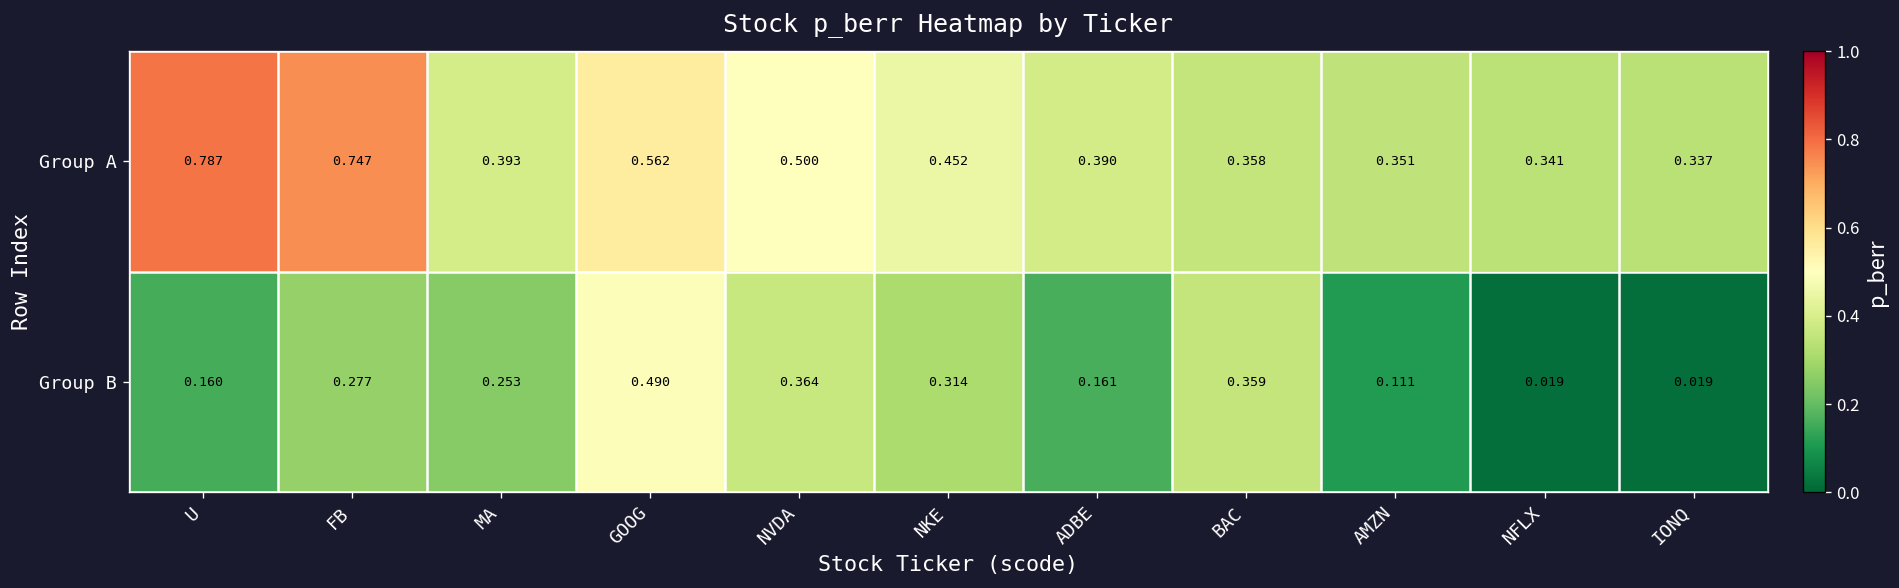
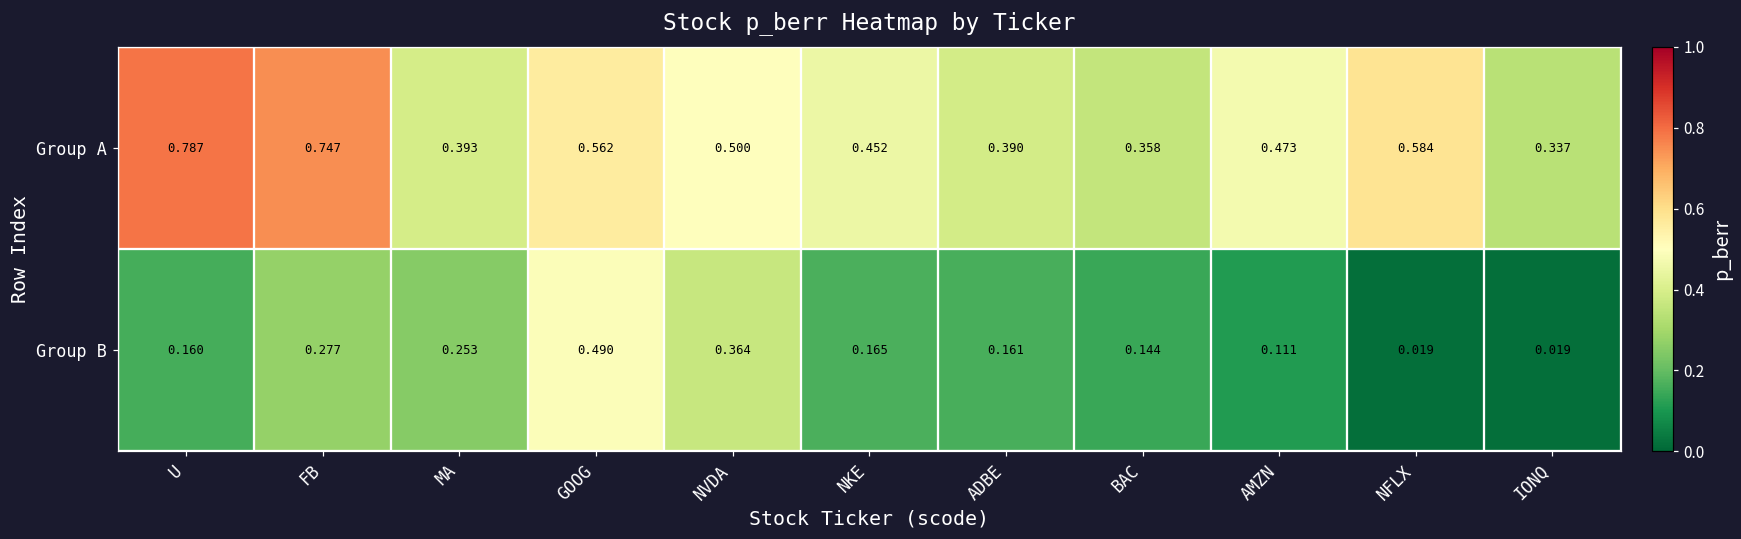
Group A, AMZN: 0.351 -> 0.473
Group A, NFLX: 0.341 -> 0.584
Group B, NKE: 0.314 -> 0.165
Group B, BAC: 0.359 -> 0.144
